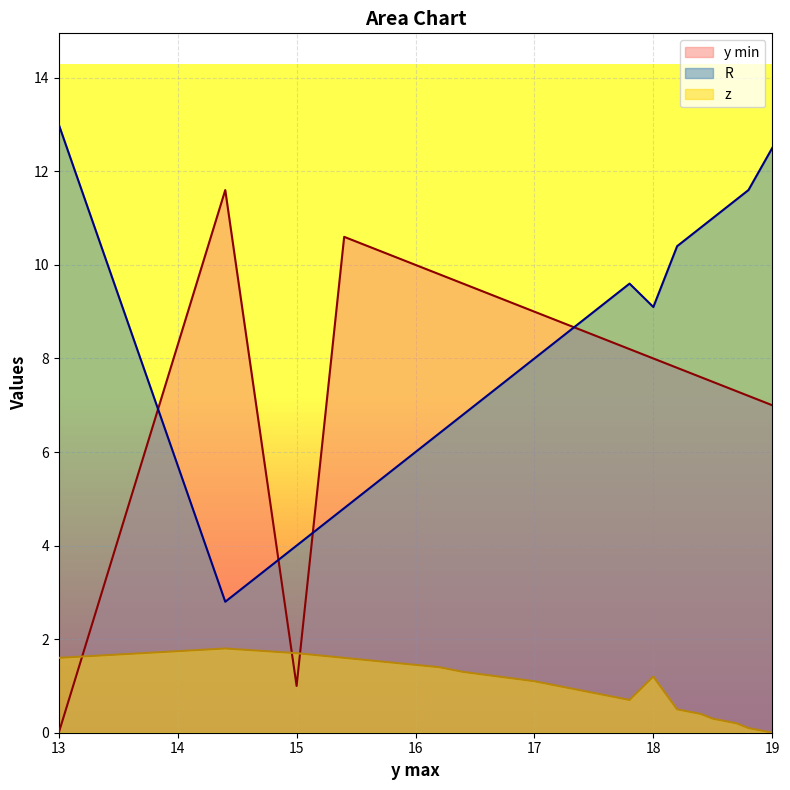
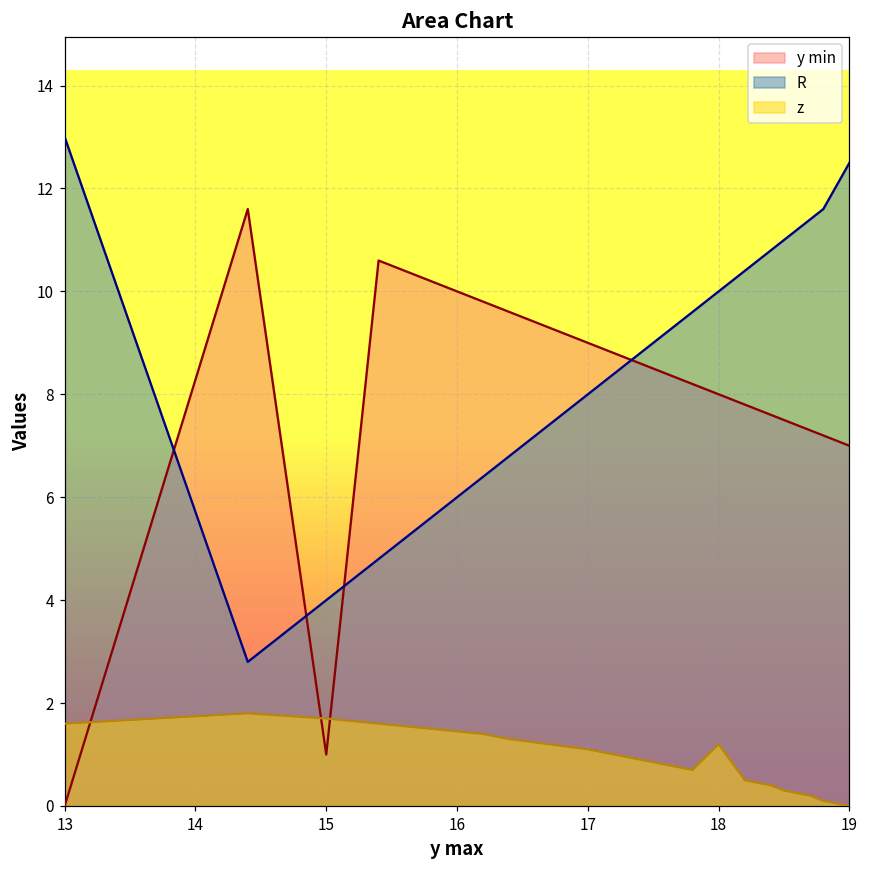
R, 18: 9.1 -> 10.0
